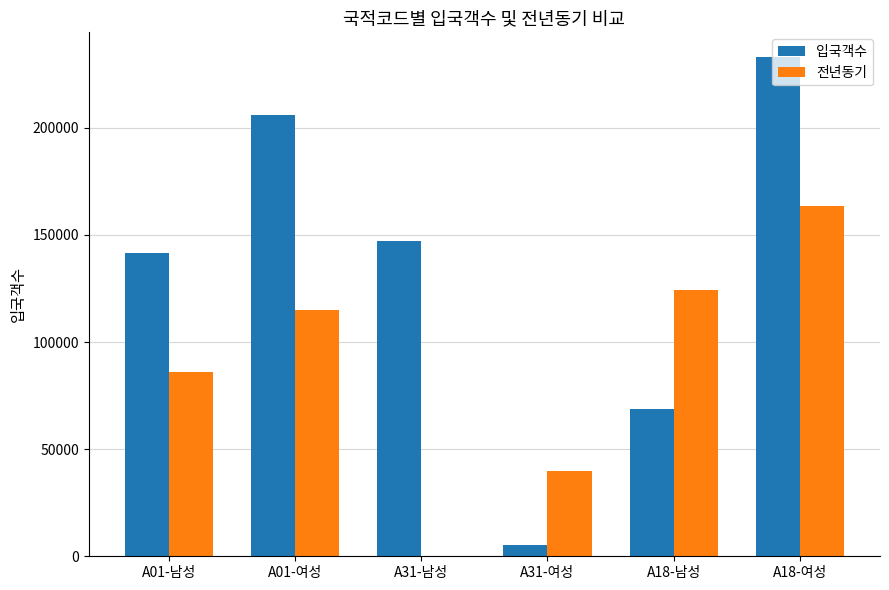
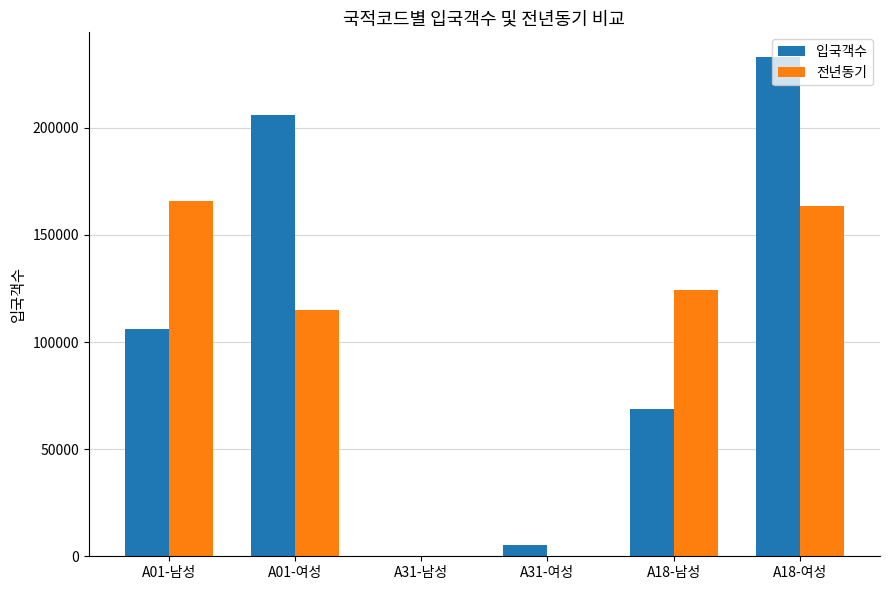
입국객수, A01-남성: 141000 -> 106000
전년동기, A01-남성: 86000 -> 166000
입국객수, A31-남성: 147000 -> 0
전년동기, A31-여성: 40000 -> 0
